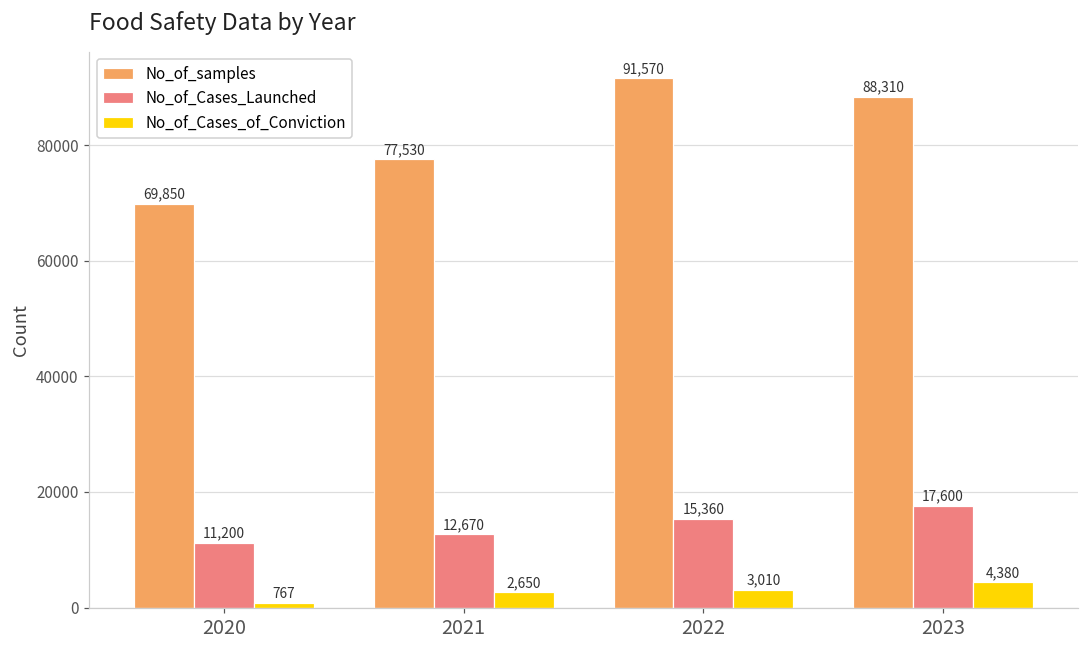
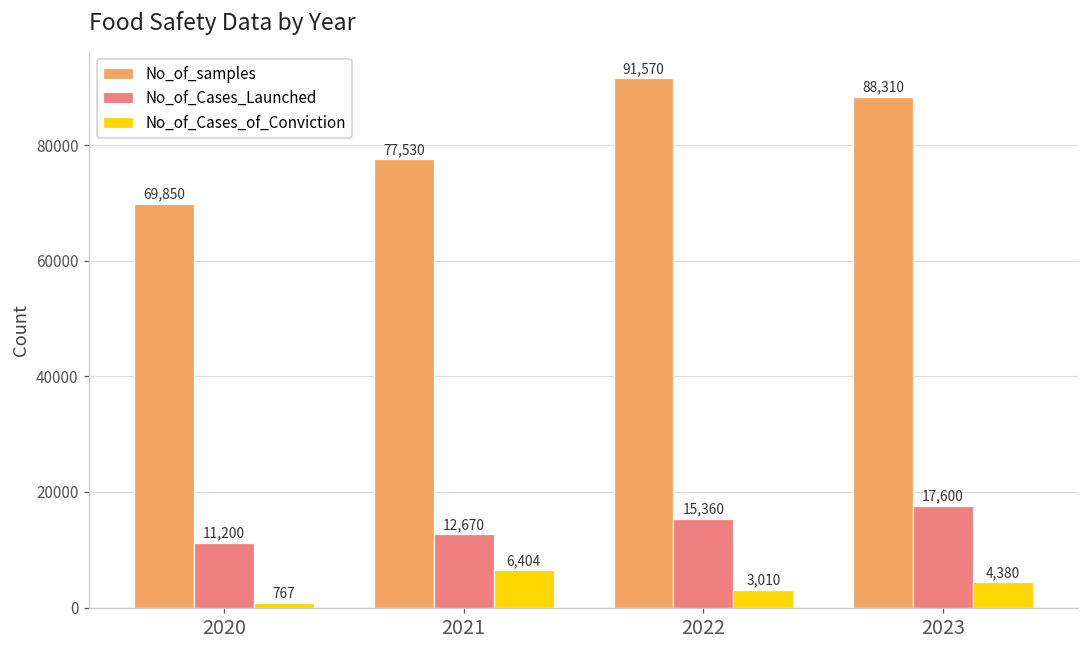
No_of_Cases_of_Conviction, 2021: 2,650 -> 6,404
